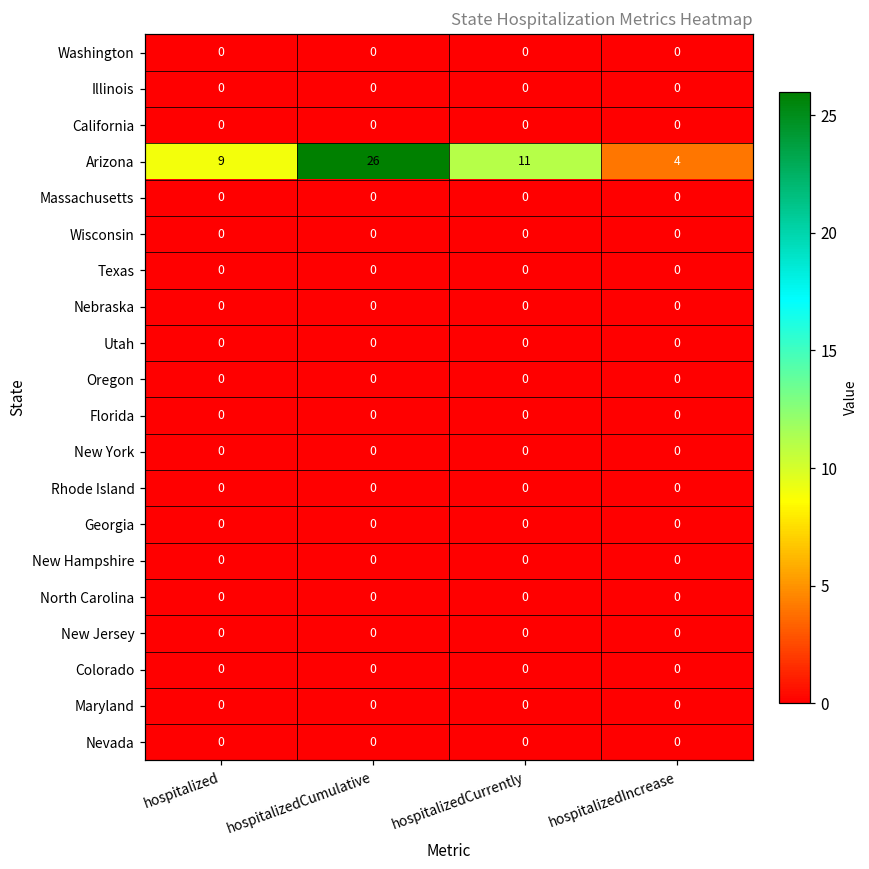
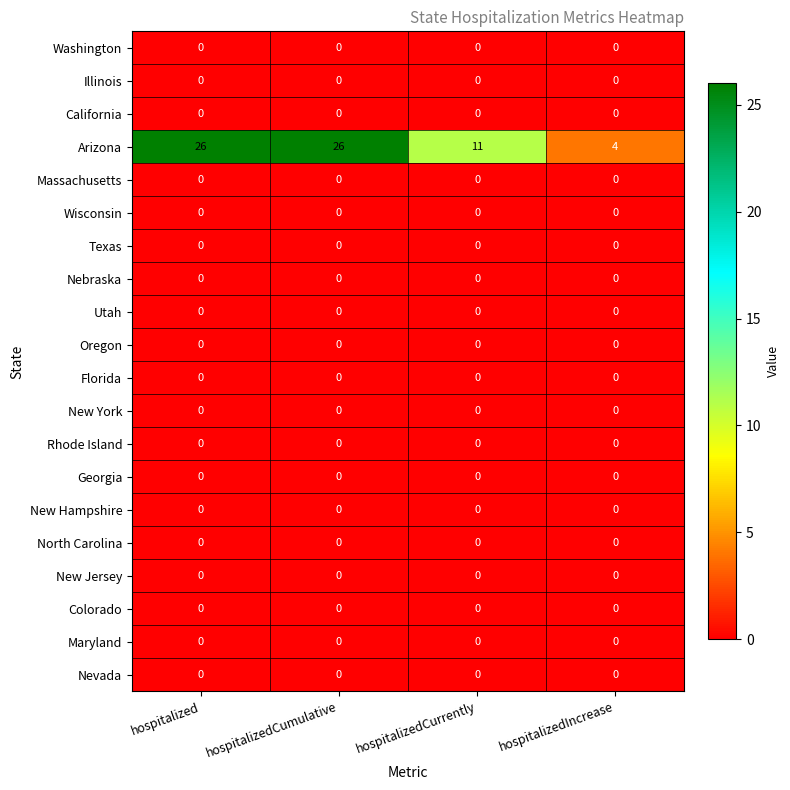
Arizona, hospitalized: 9 -> 26
